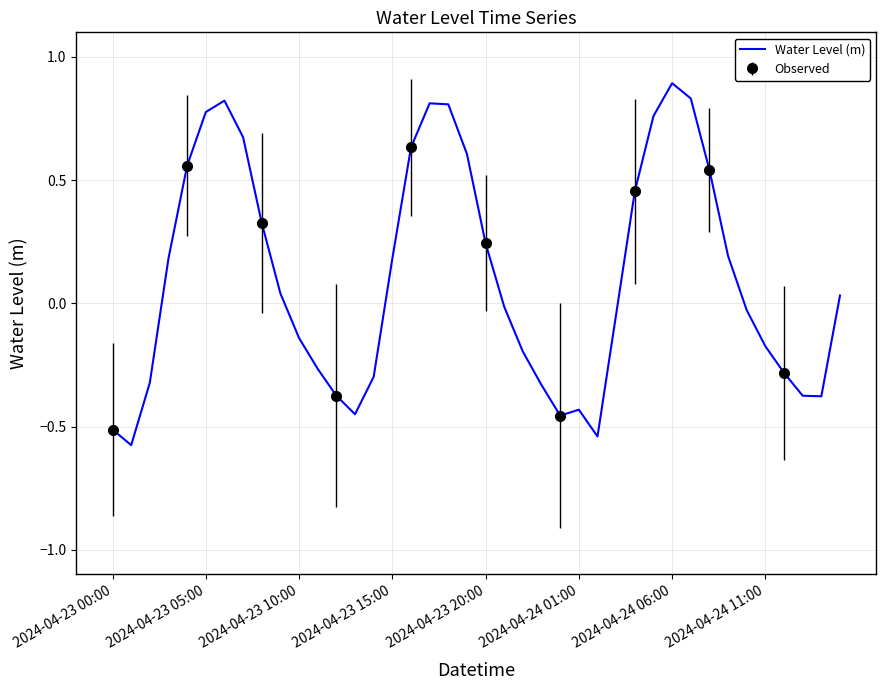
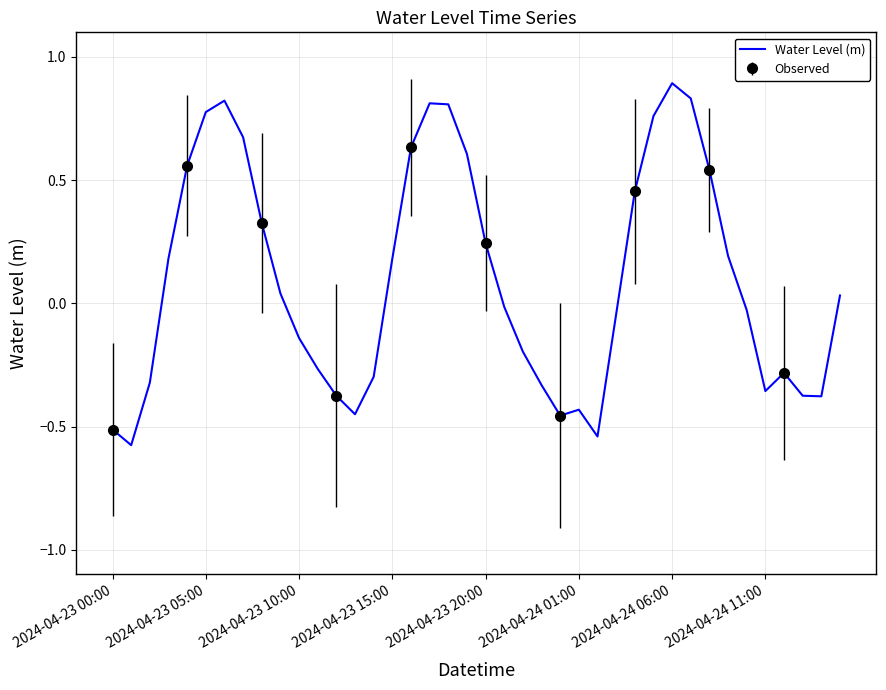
Water Level (m), 2024-04-24 11:00: -0.17 -> -0.36
